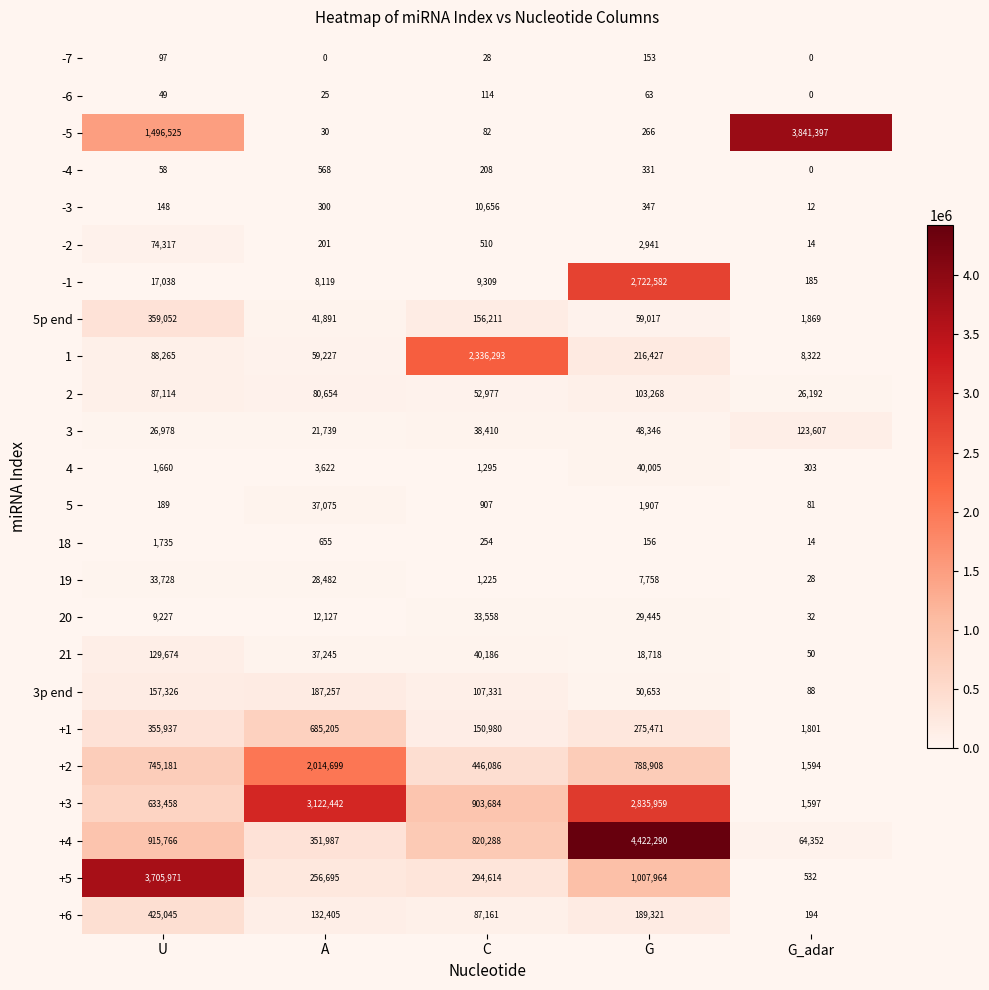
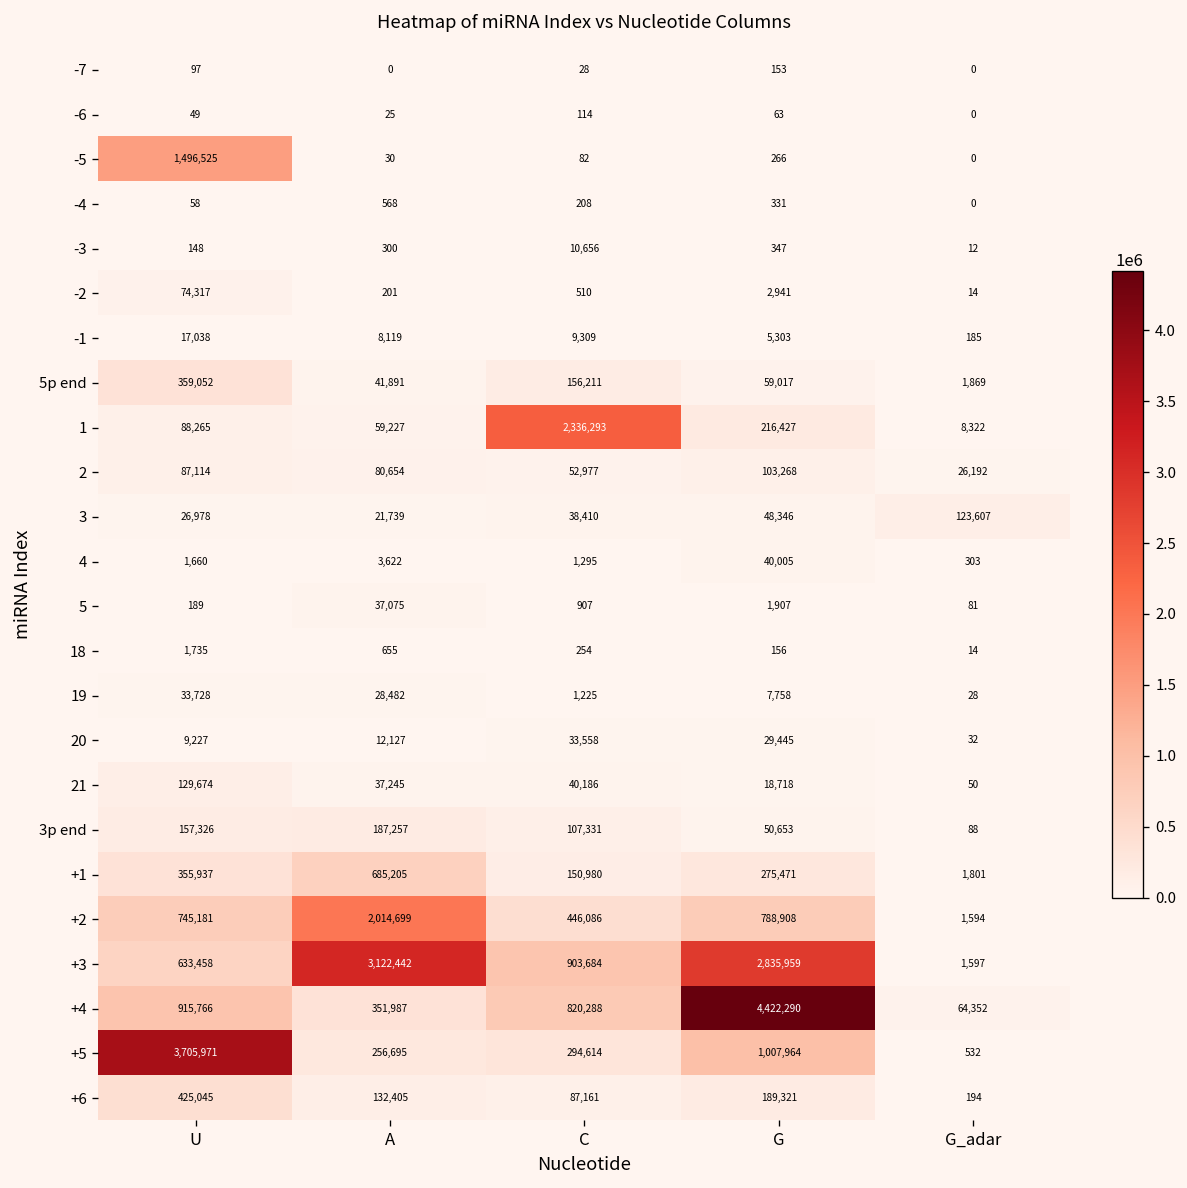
-5, G_adar: 3,841,397 -> 0
-1, G: 2,722,582 -> 5,303
